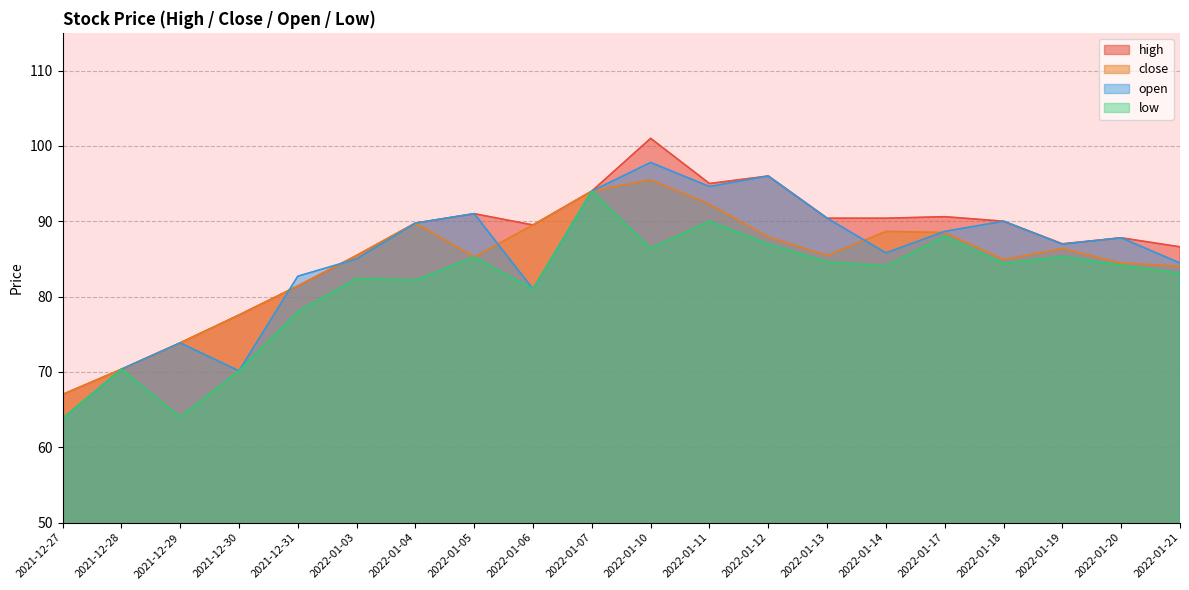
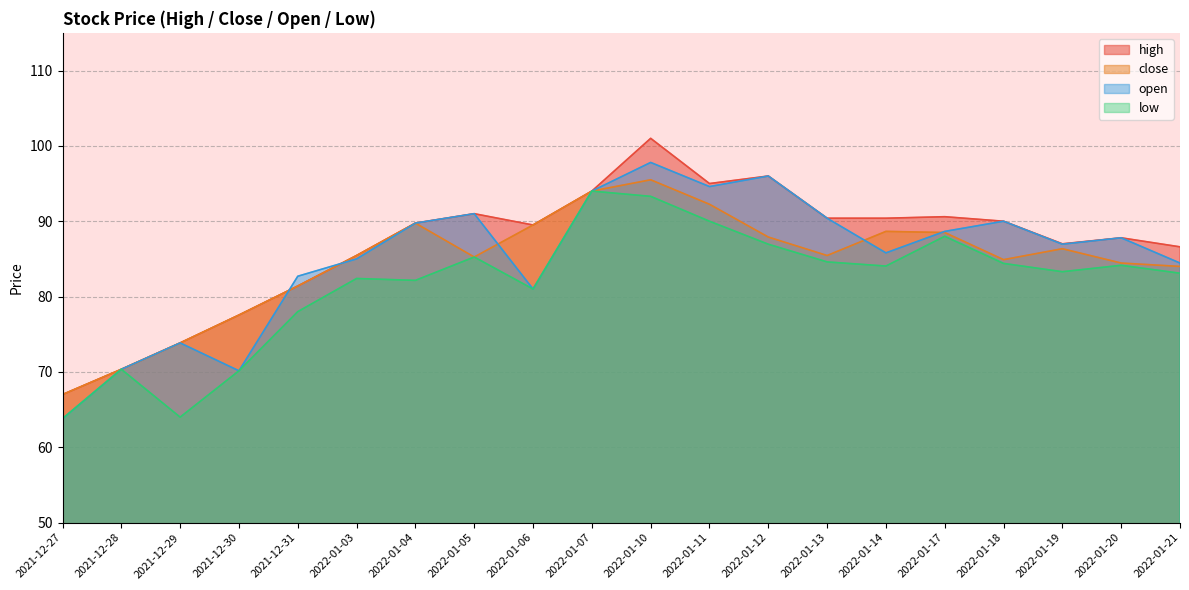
low, 2022-01-10: 86 -> 93
low, 2022-01-19: 85 -> 83
